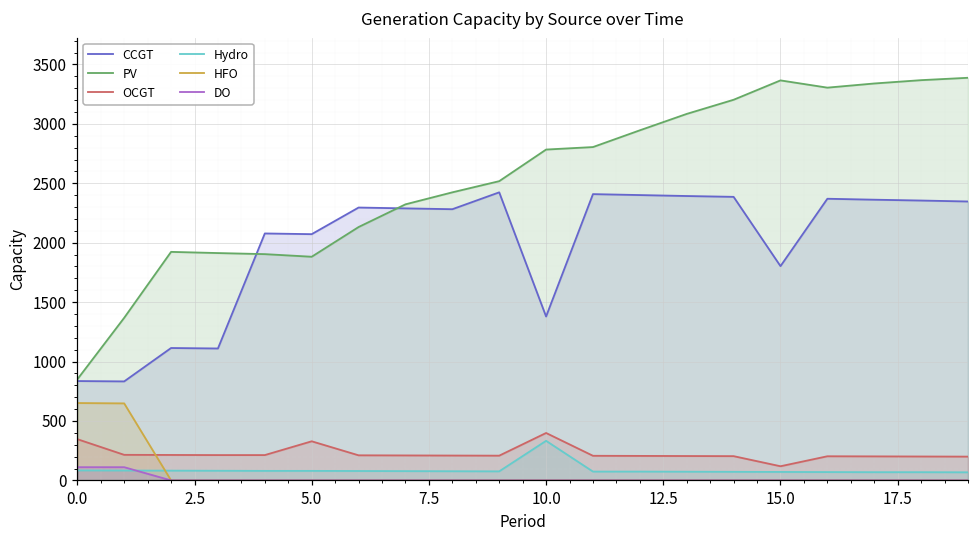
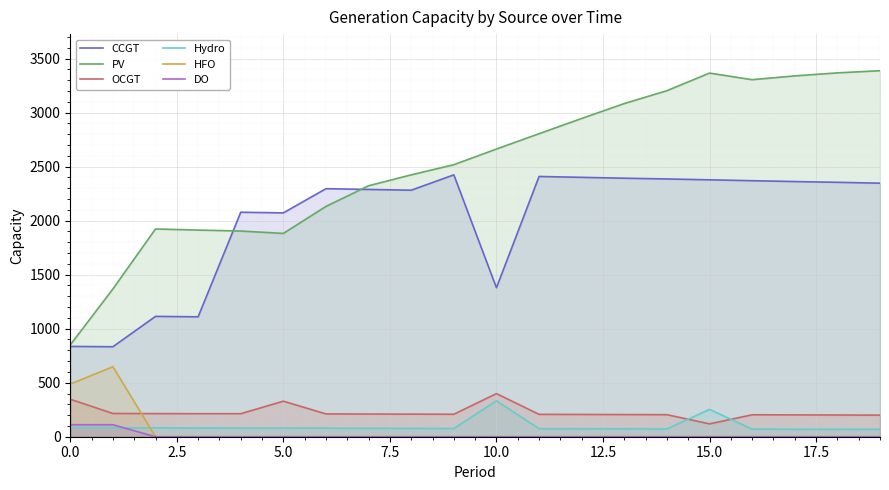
HFO, 0.0: 650 -> 490
PV, 10.0: 2780 -> 2660
CCGT, 15.0: 1800 -> 2380
Hydro, 15.0: 70 -> 250
